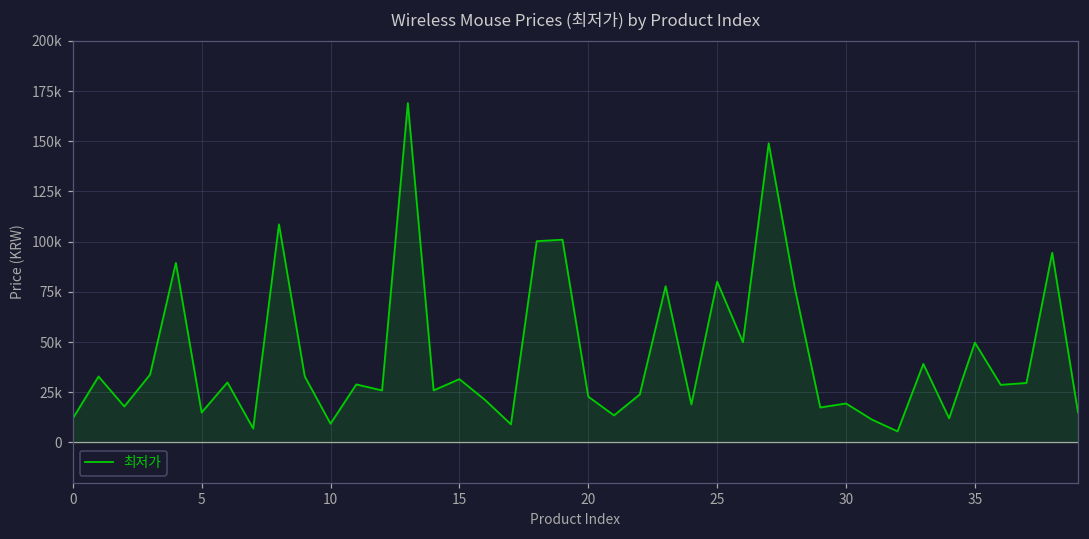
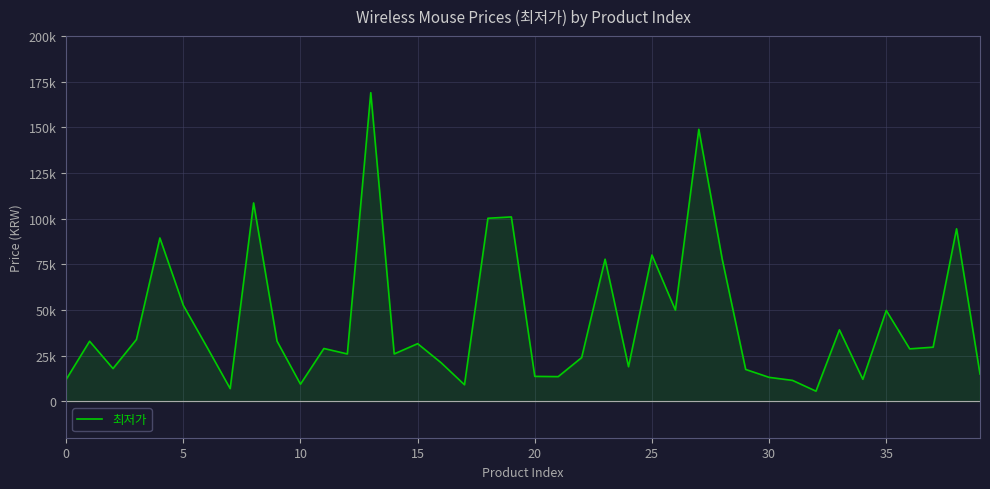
5: 15000 -> 53000
20: 23000 -> 14000
30: 19000 -> 13000
